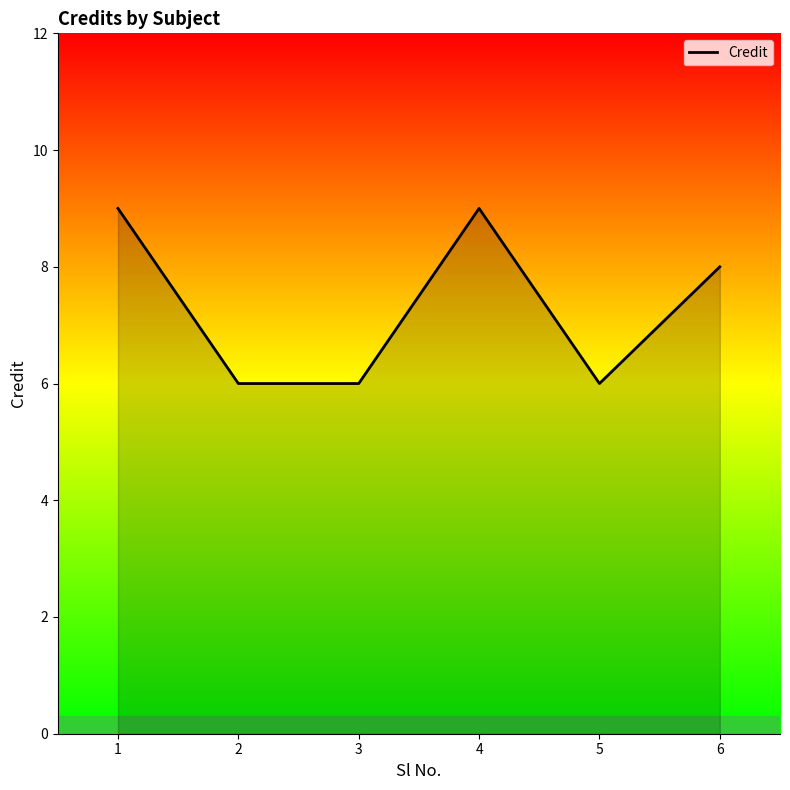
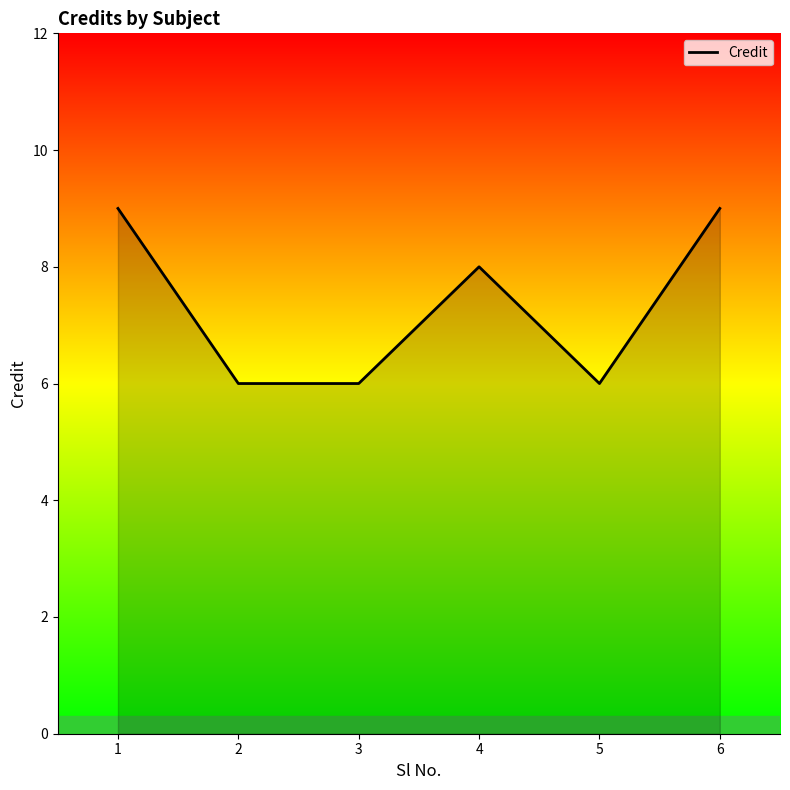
4: 9 -> 8
6: 8 -> 9
